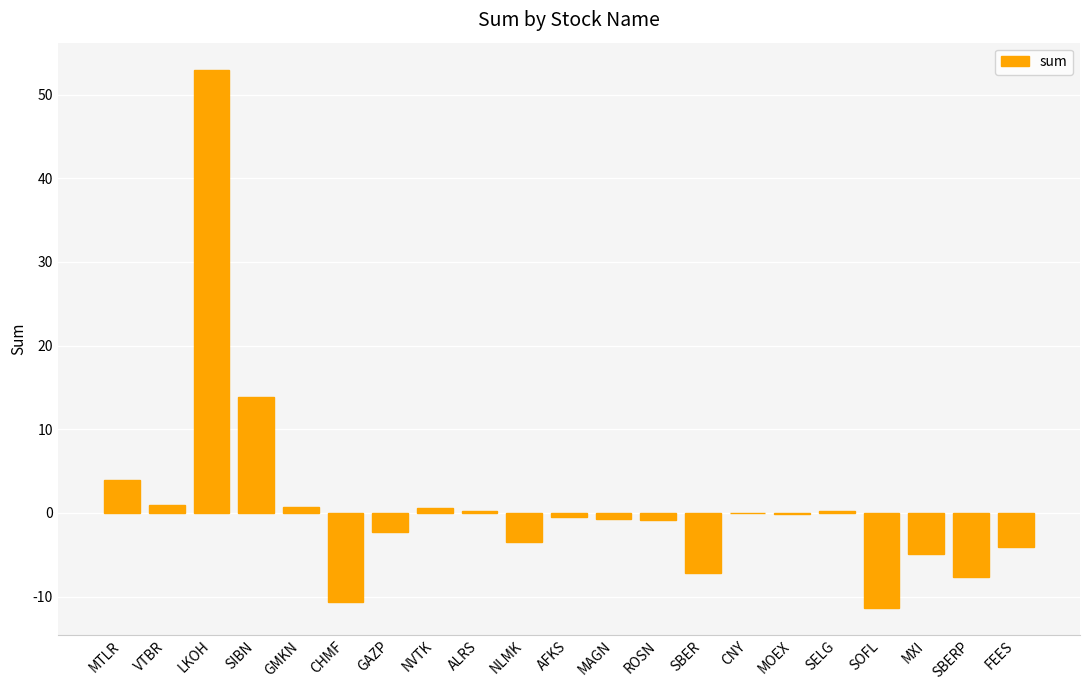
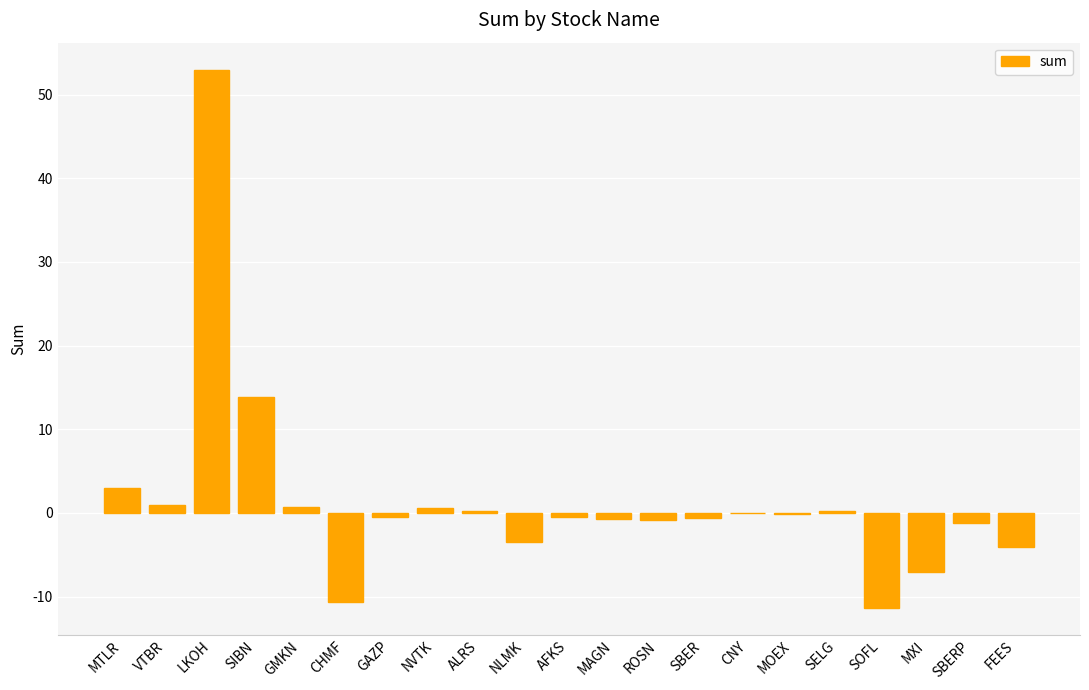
MTLR: 4 -> 3
GAZP: -2 -> 0
SBER: -7 -> -1
MXI: -5 -> -7
SBERP: -8 -> -1
